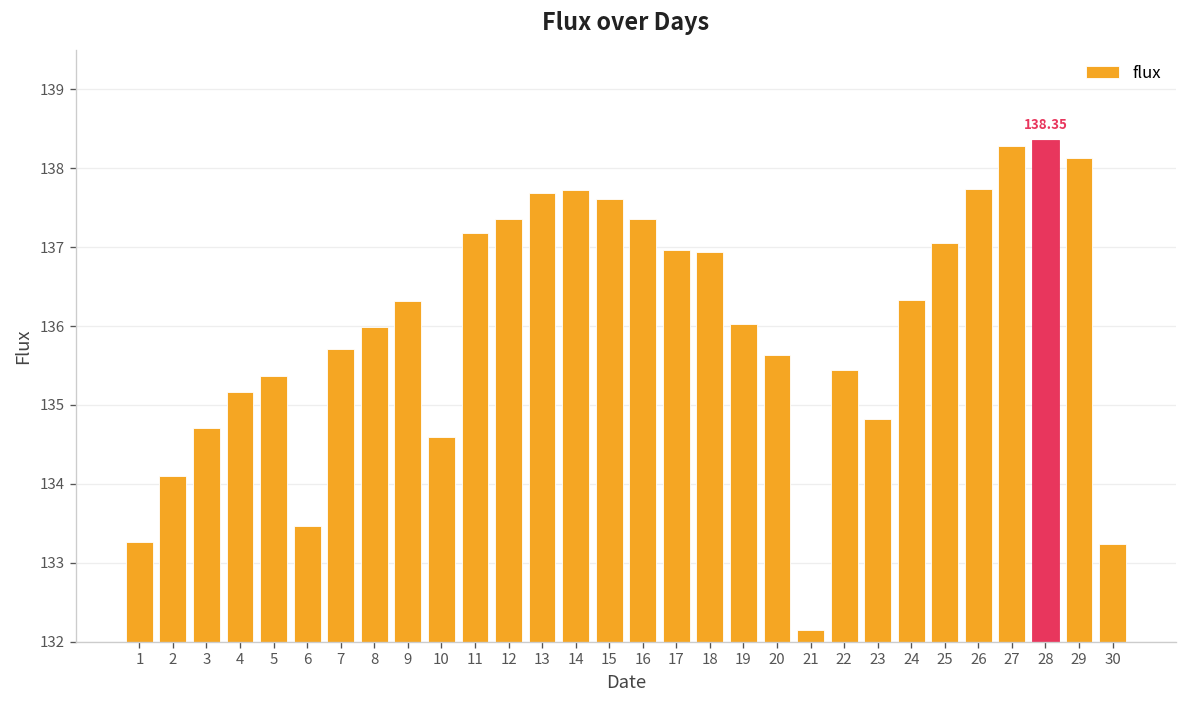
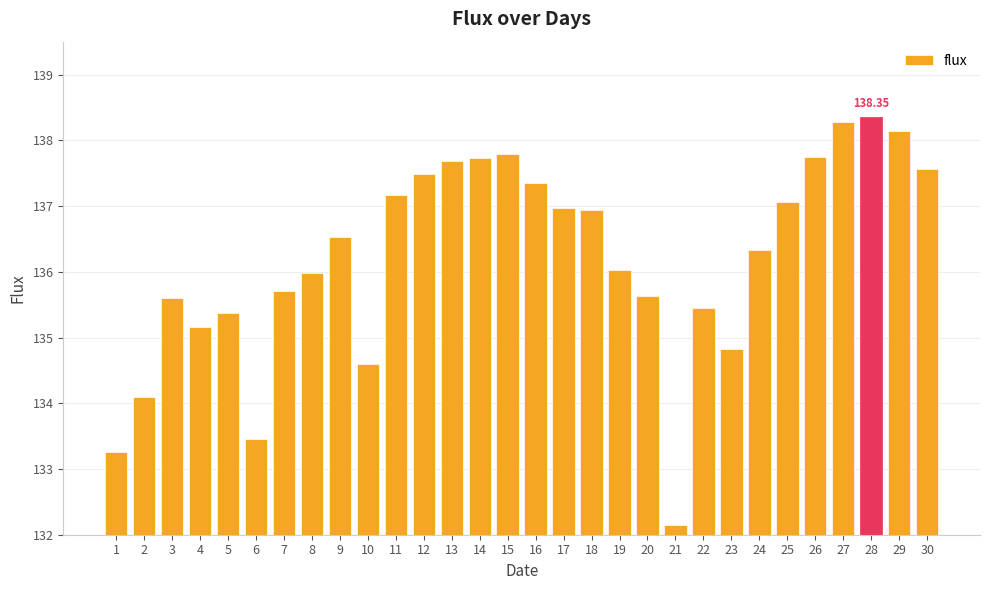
3: 134.7 -> 135.6
9: 136.3 -> 136.5
12: 137.4 -> 137.5
15: 137.6 -> 137.8
30: 133.2 -> 137.6
